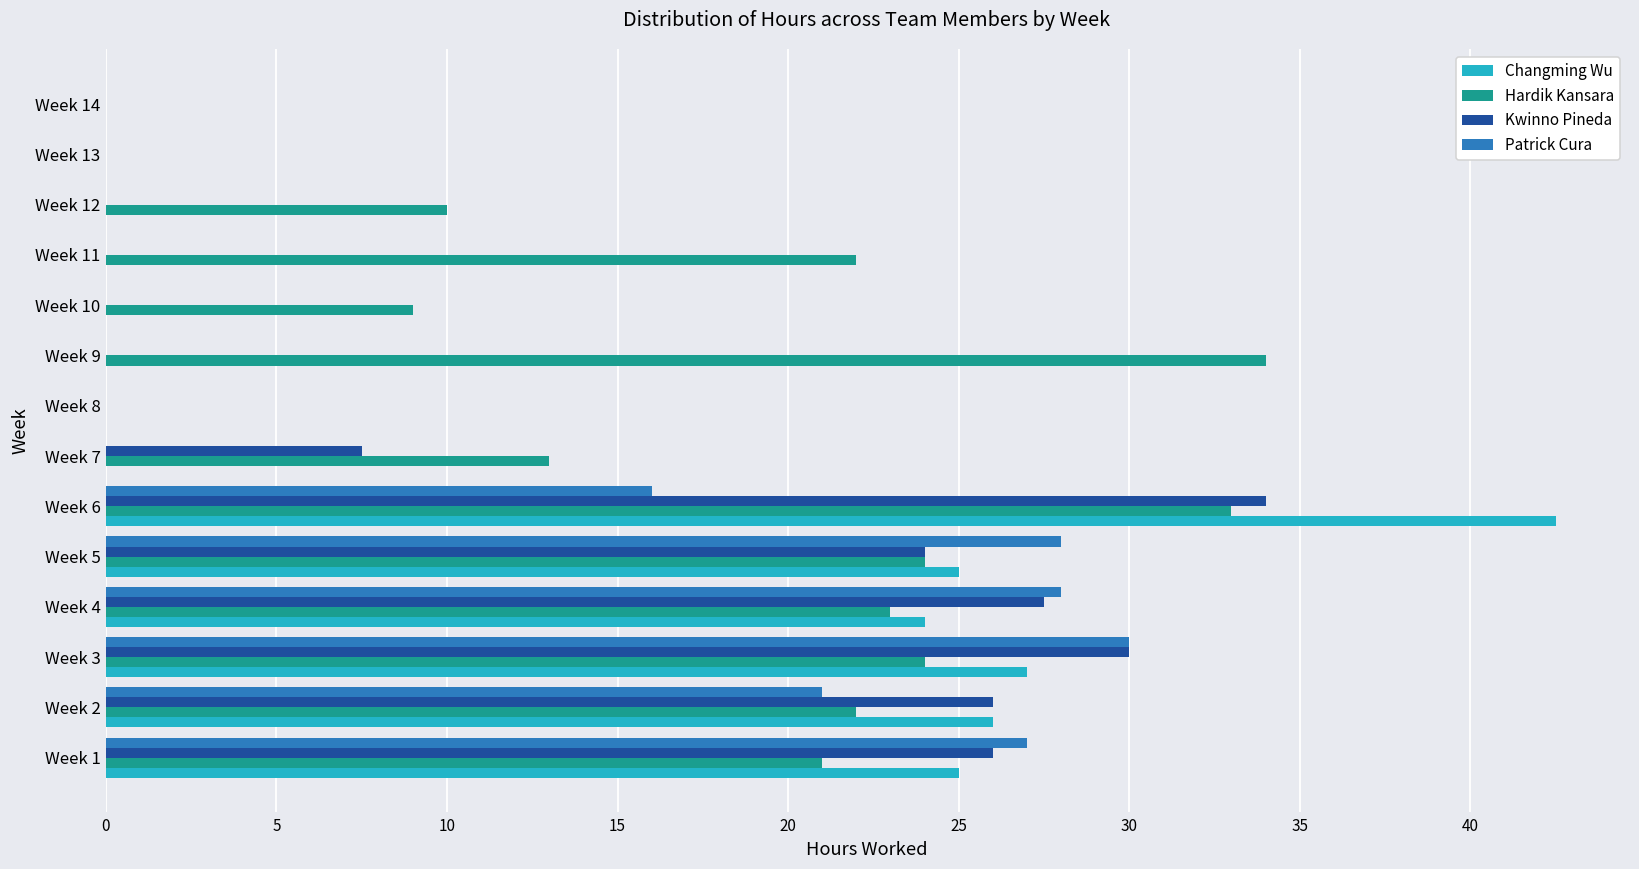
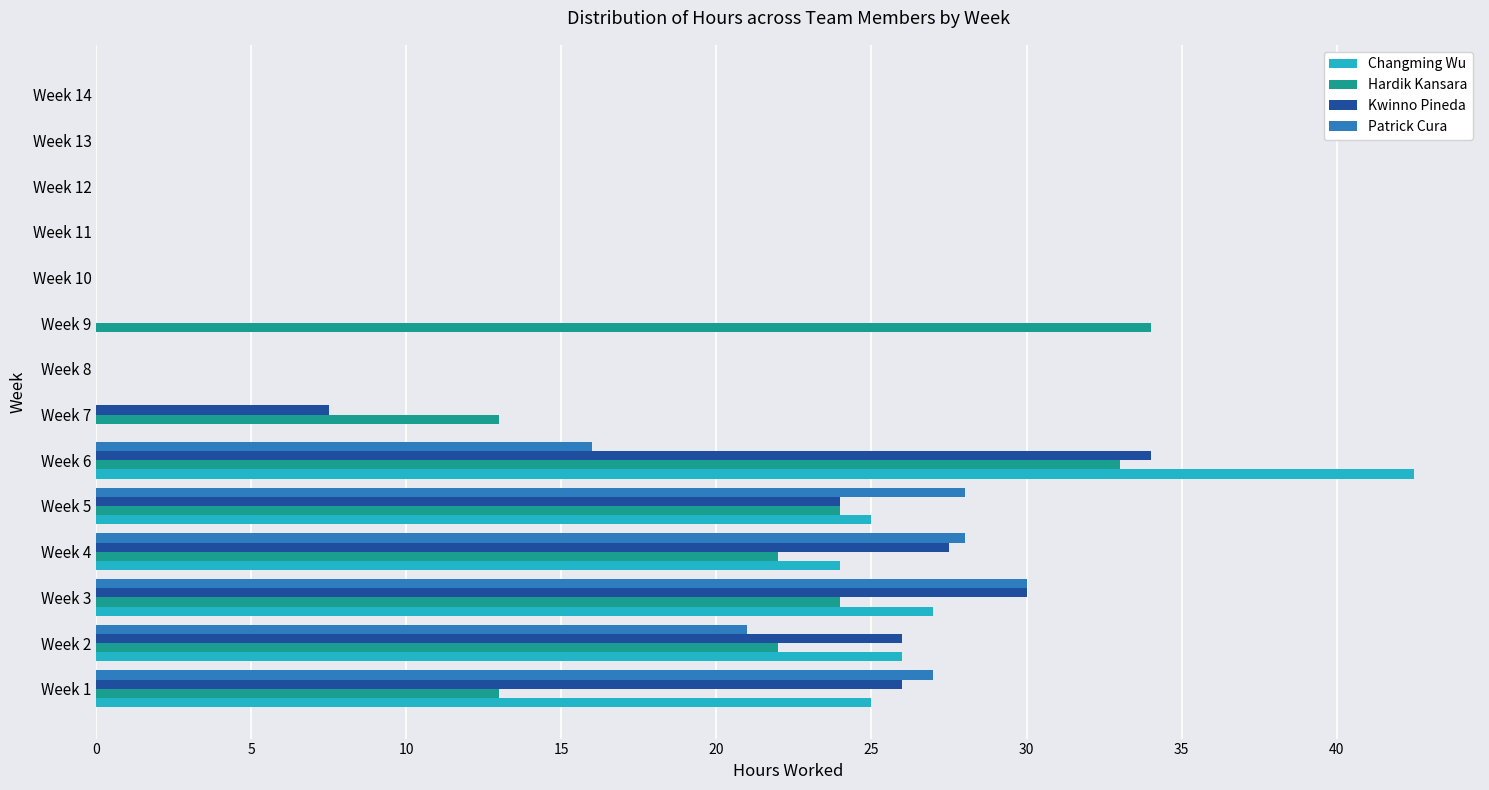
Hardik Kansara, Week 12: 10 -> 0
Hardik Kansara, Week 11: 22 -> 0
Hardik Kansara, Week 10: 9 -> 0
Hardik Kansara, Week 4: 23 -> 22
Hardik Kansara, Week 1: 21 -> 13
